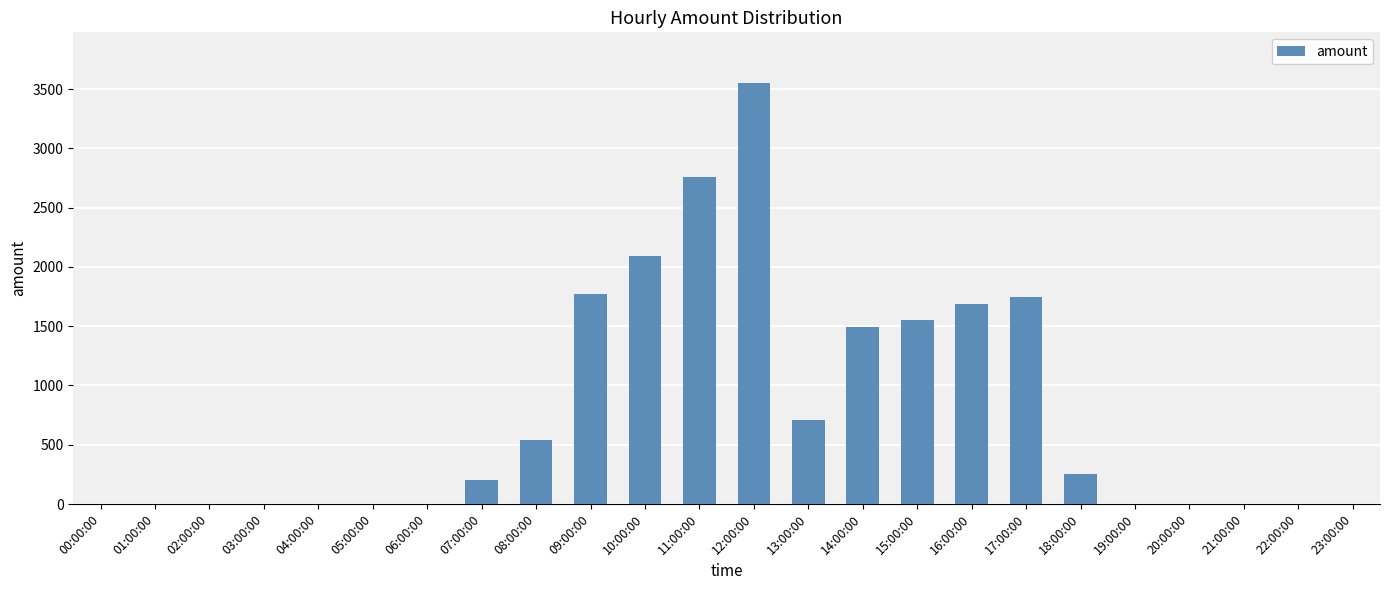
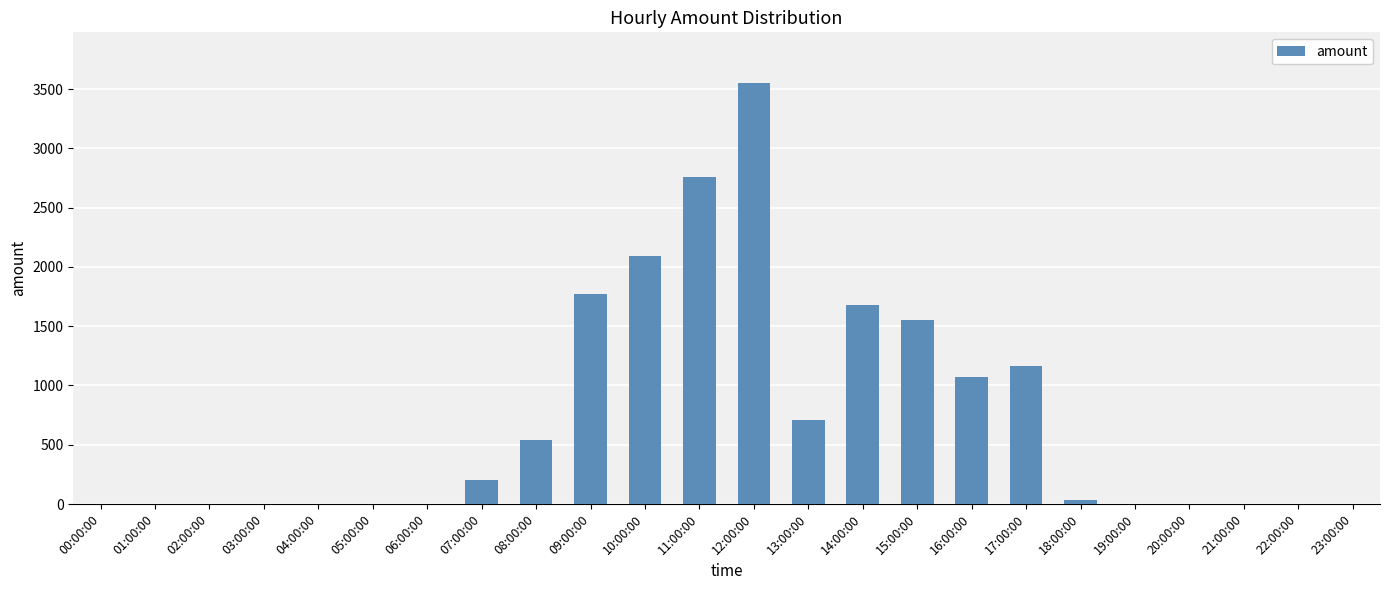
14:00:00: 1490 -> 1680
16:00:00: 1680 -> 1070
17:00:00: 1740 -> 1170
18:00:00: 260 -> 30
